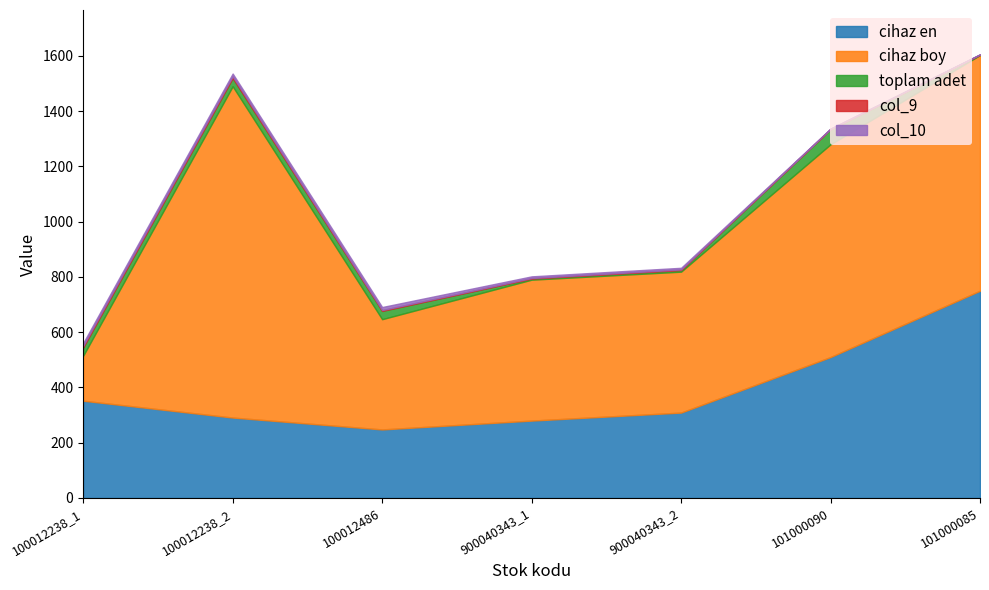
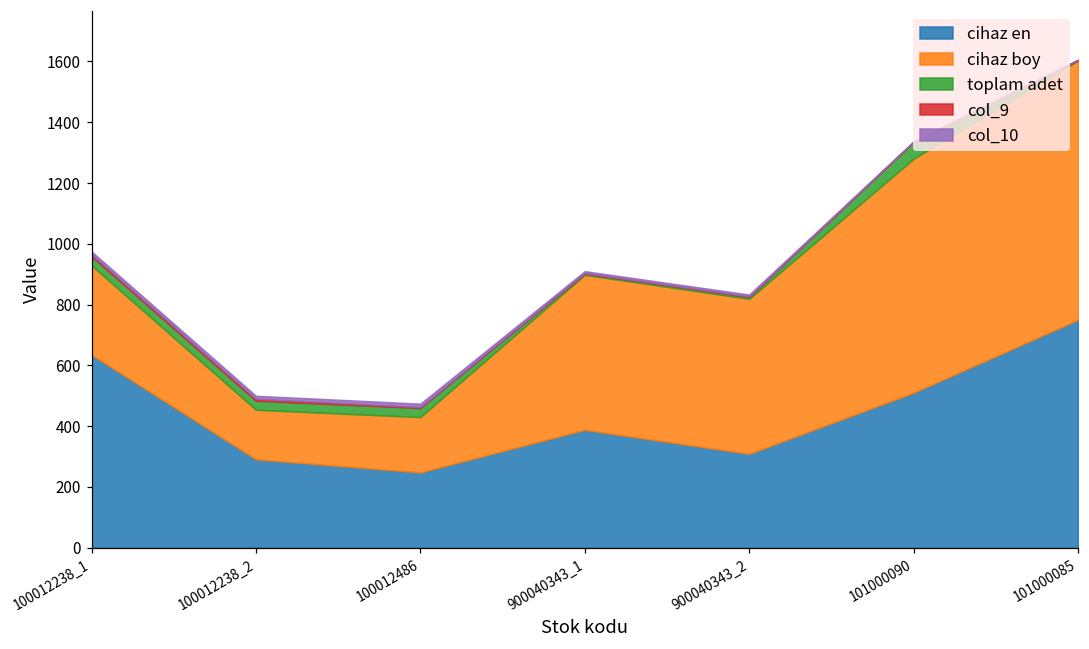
cihaz en, 100012238_1: 350 -> 640
cihaz boy, 100012238_1: 160 -> 290
cihaz boy, 100012238_2: 1200 -> 160
cihaz boy, 100012486: 400 -> 180
cihaz en, 900040343_1: 280 -> 390
